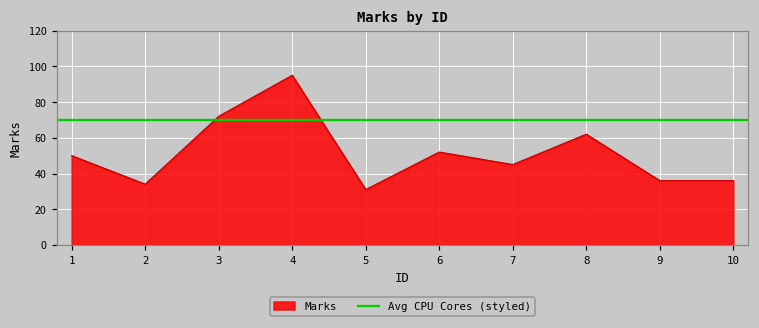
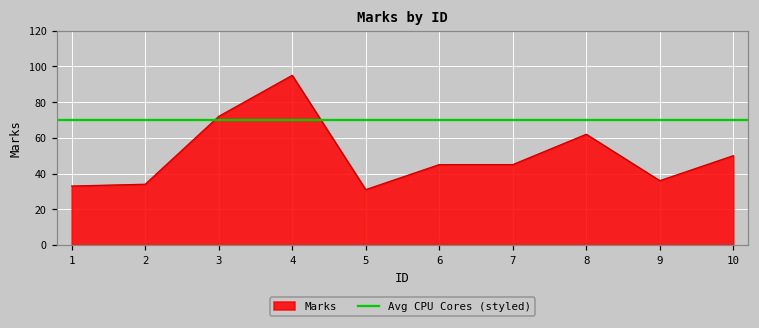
1: 50 -> 33
6: 52 -> 45
10: 36 -> 50
